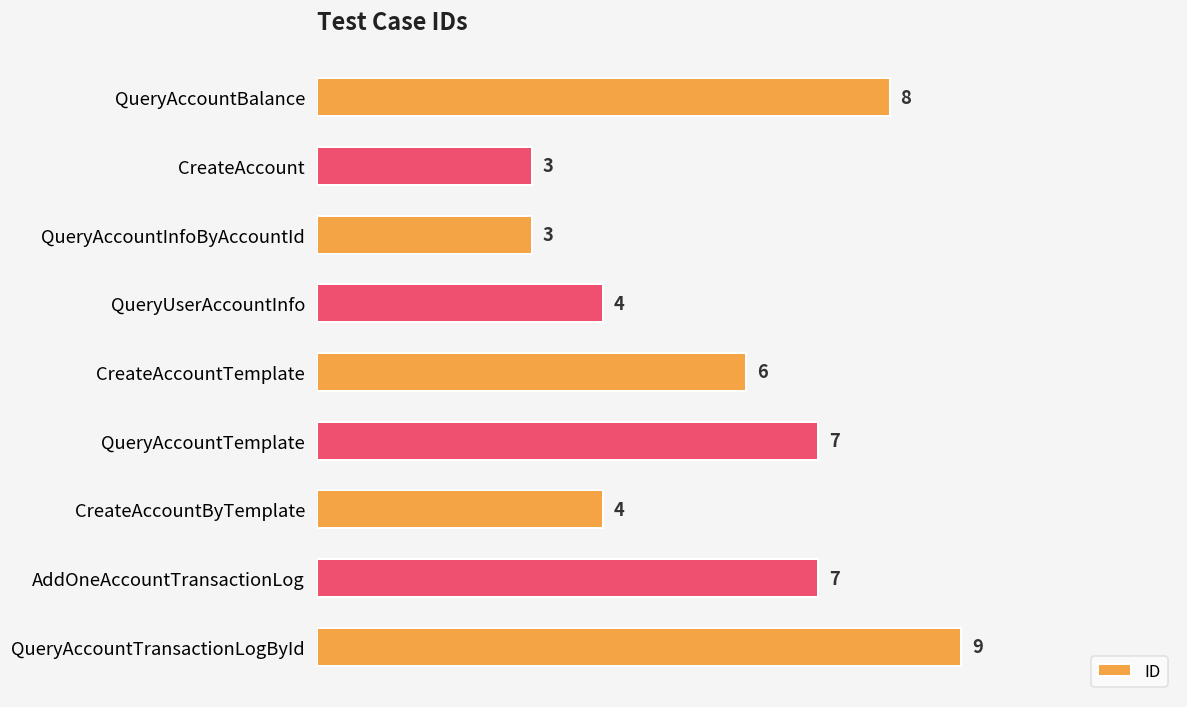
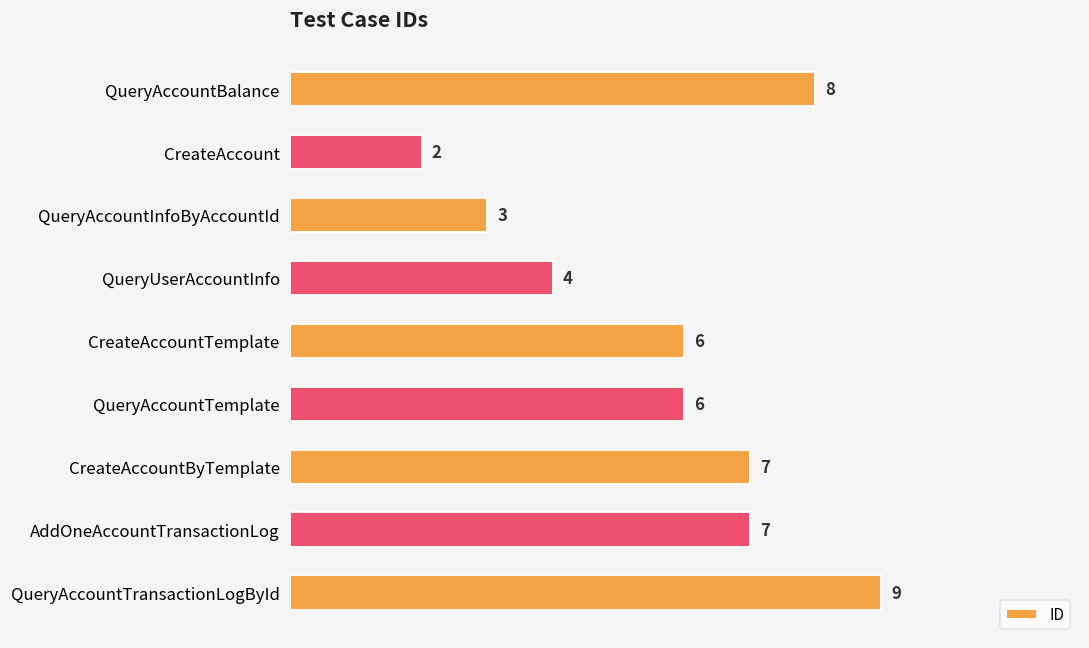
CreateAccount: 3 -> 2
QueryAccountTemplate: 7 -> 6
CreateAccountByTemplate: 4 -> 7
